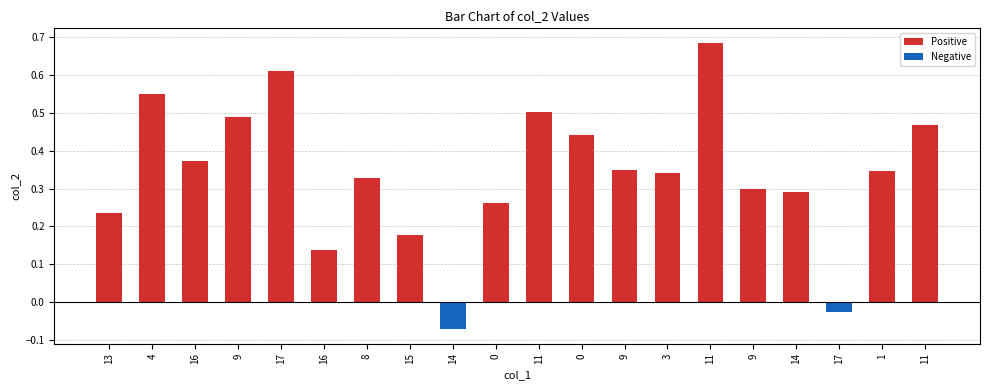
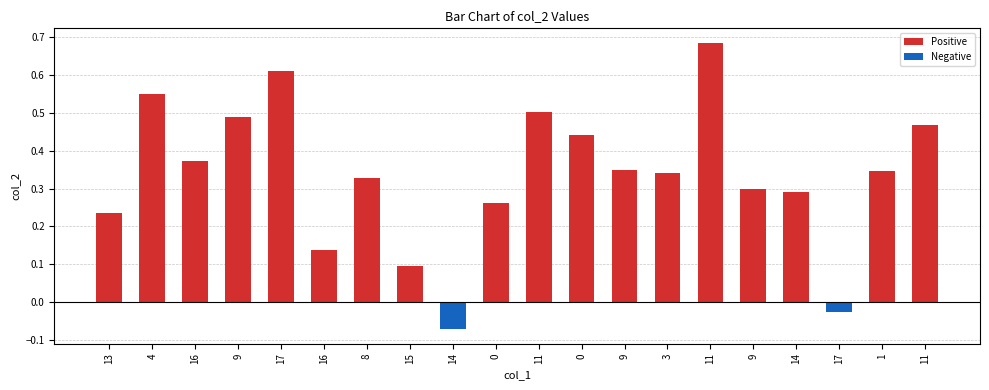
Positive, 15: 0.18 -> 0.09
